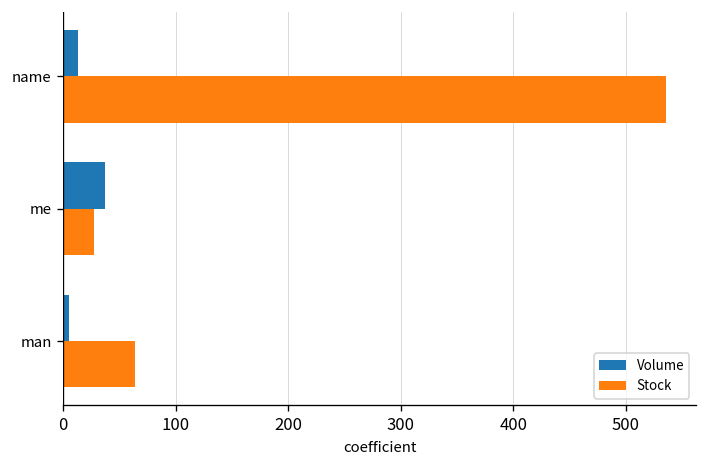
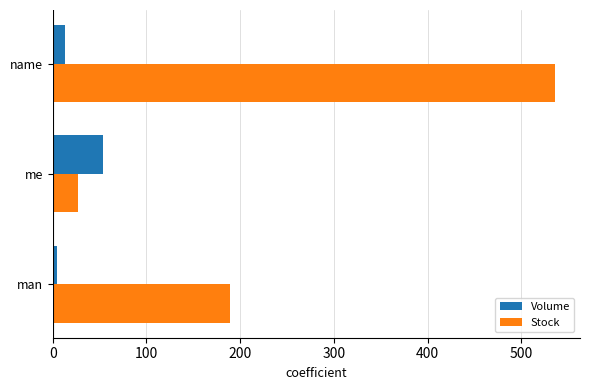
Volume, me: 40 -> 50
Stock, man: 60 -> 190
